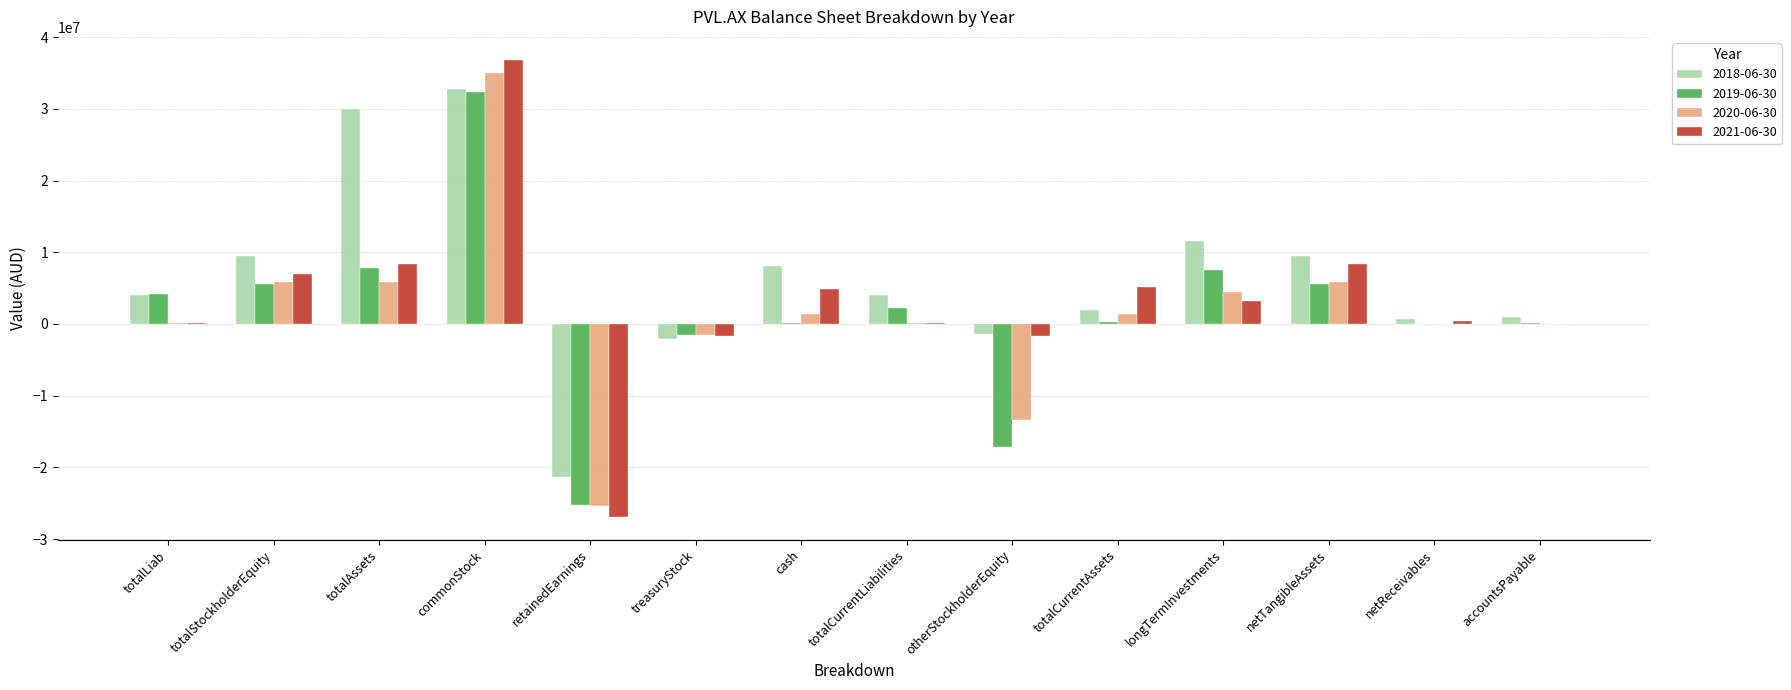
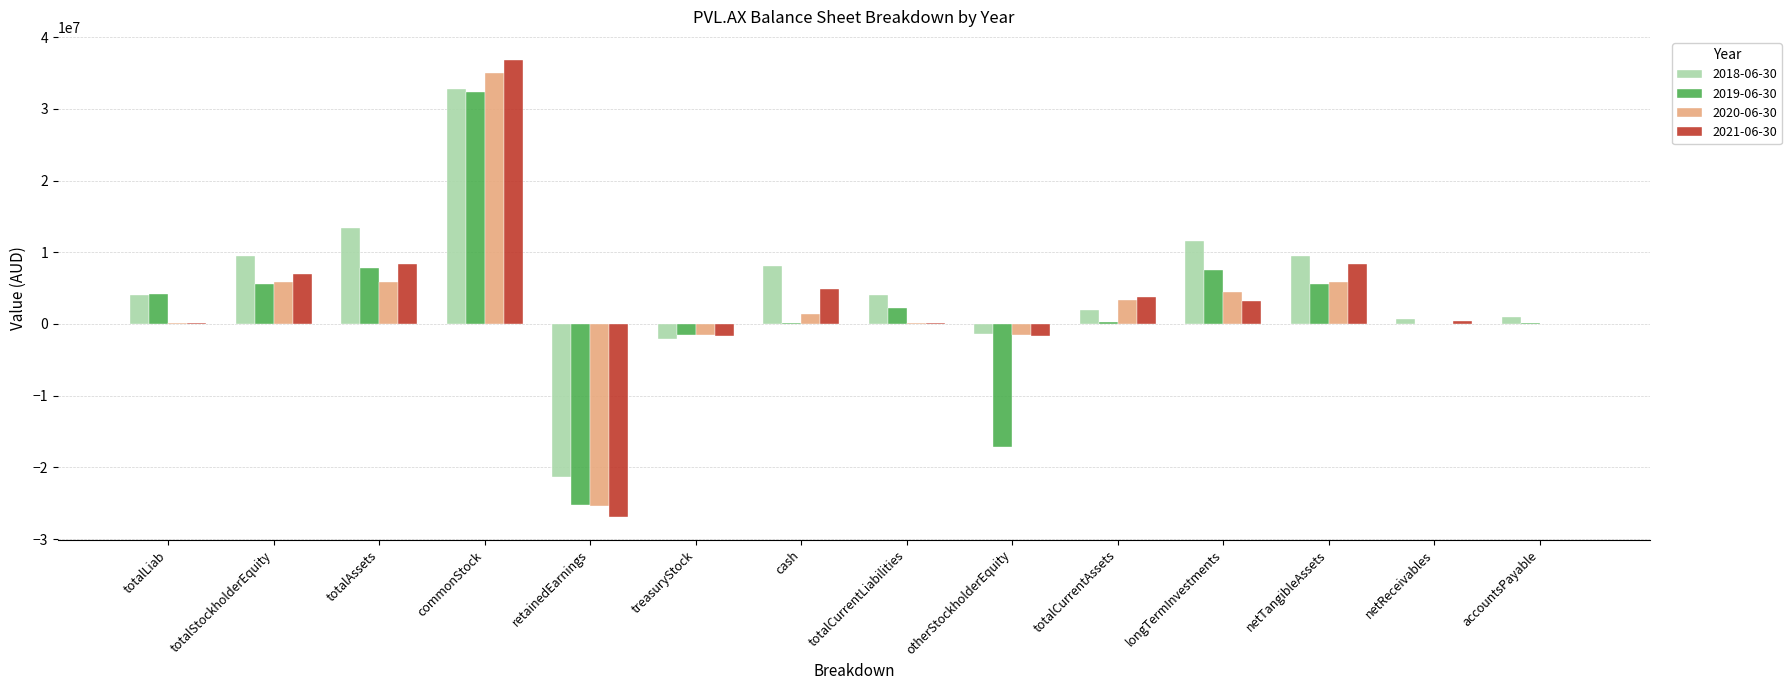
2018-06-30, totalAssets: 30000000 -> 13000000
2020-06-30, otherStockholderEquity: -13000000 -> -2000000
2020-06-30, totalCurrentAssets: 1000000 -> 3000000
2021-06-30, totalCurrentAssets: 5000000 -> 4000000
